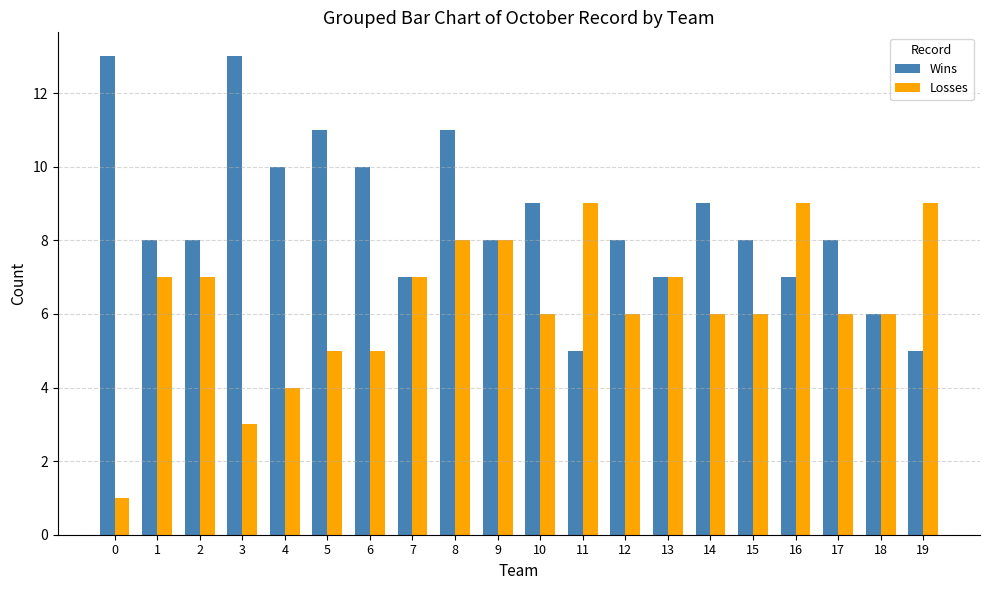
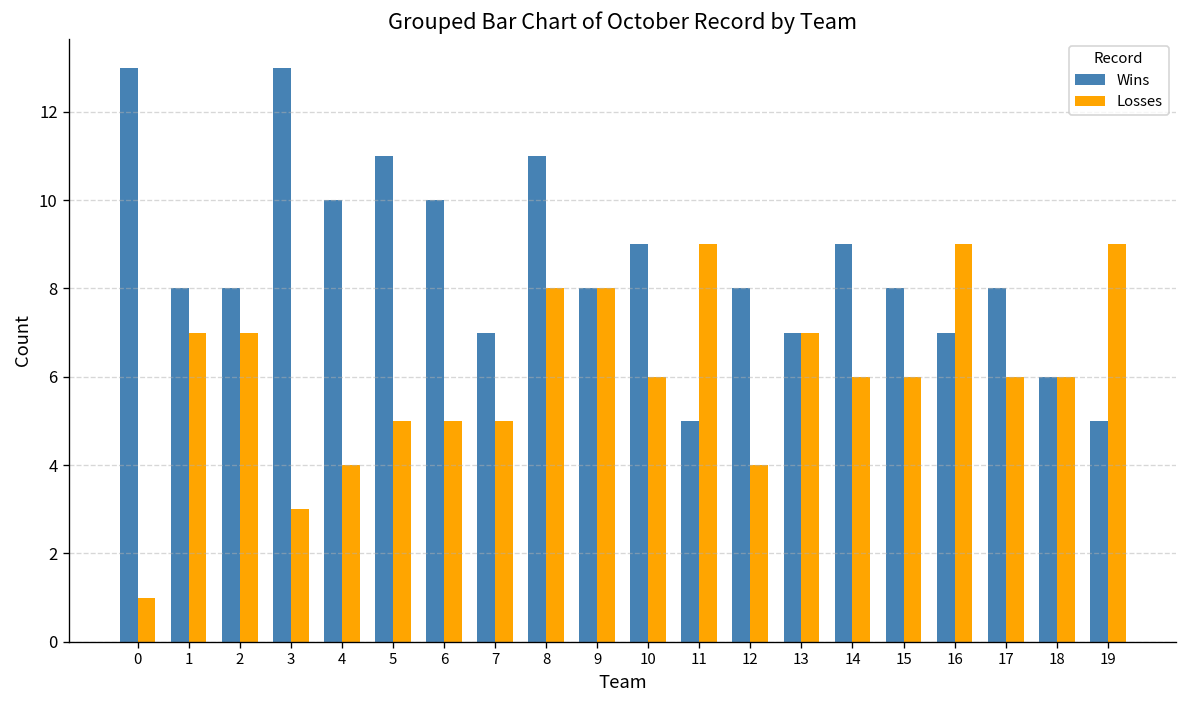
Losses, 7: 7 -> 5
Losses, 12: 6 -> 4
